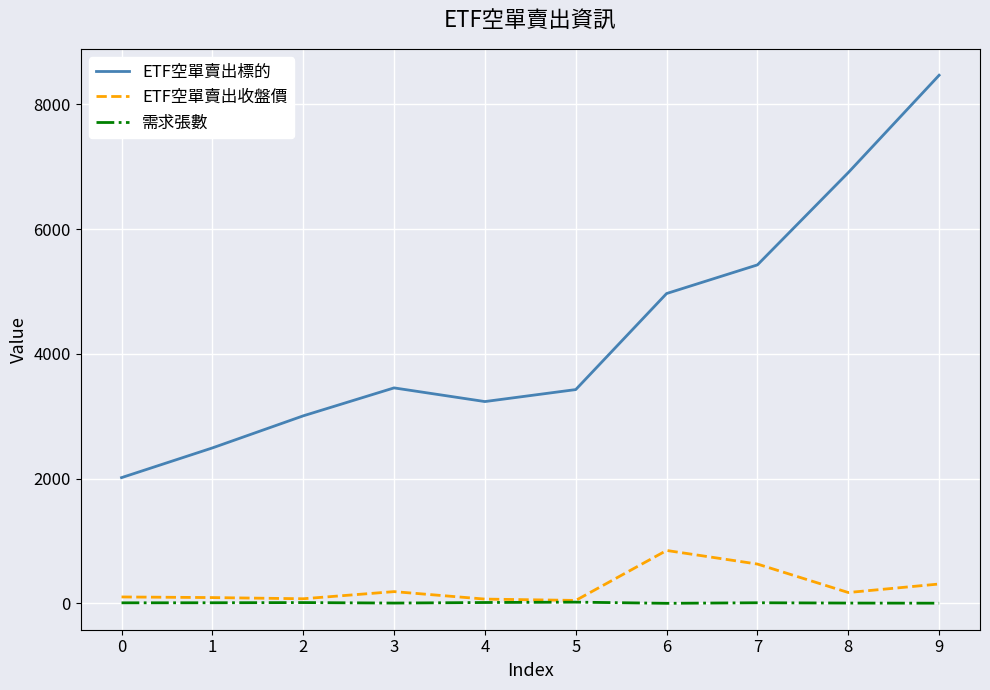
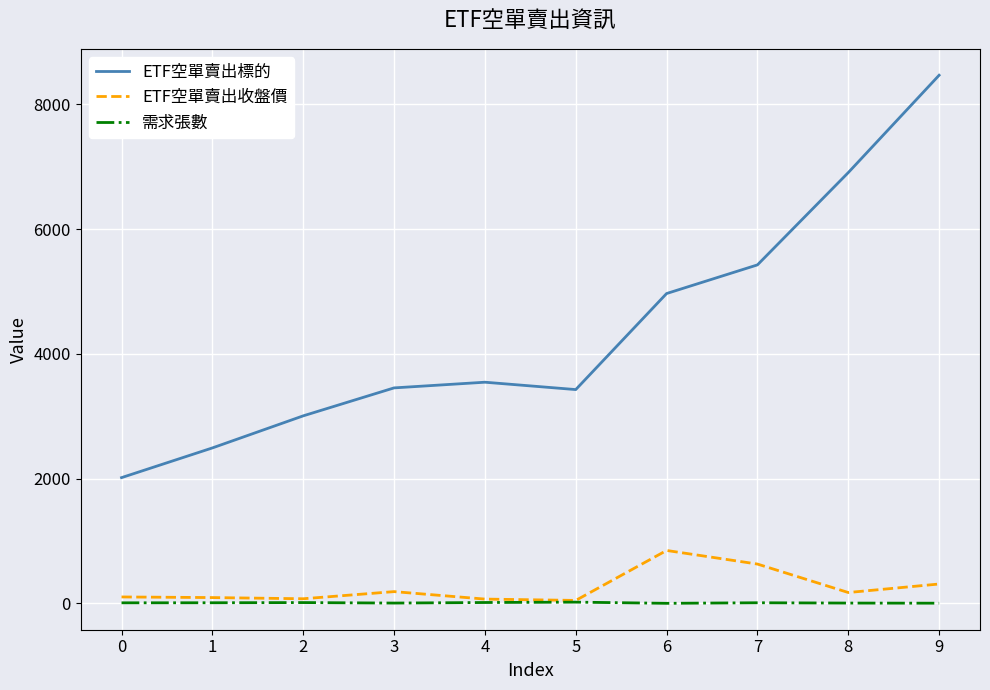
ETF空單賣出標的, 4: 3200 -> 3500
